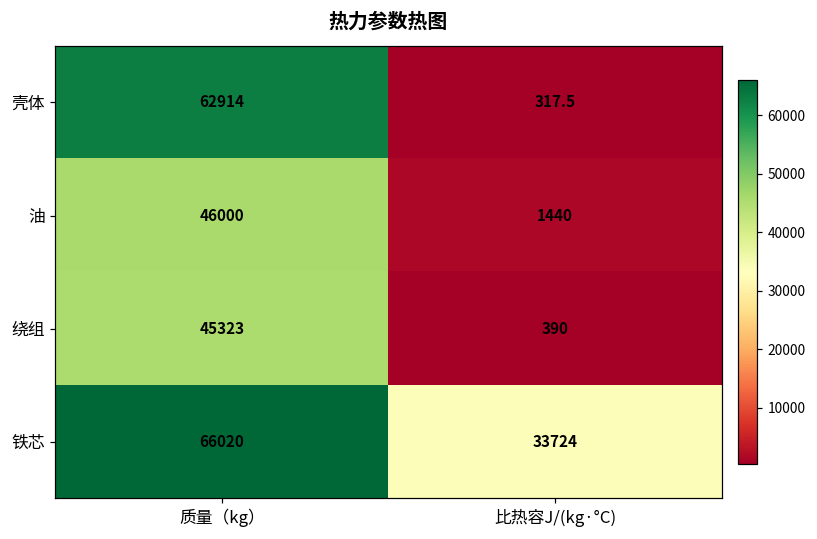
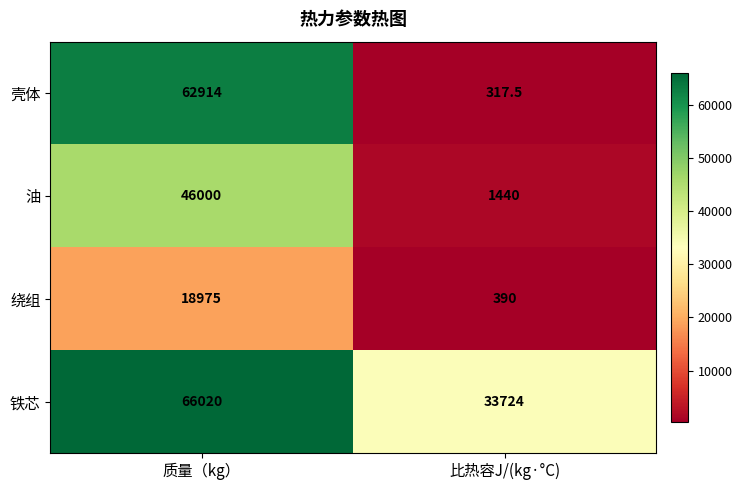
绕组, 质量（kg）: 45323 -> 18975
